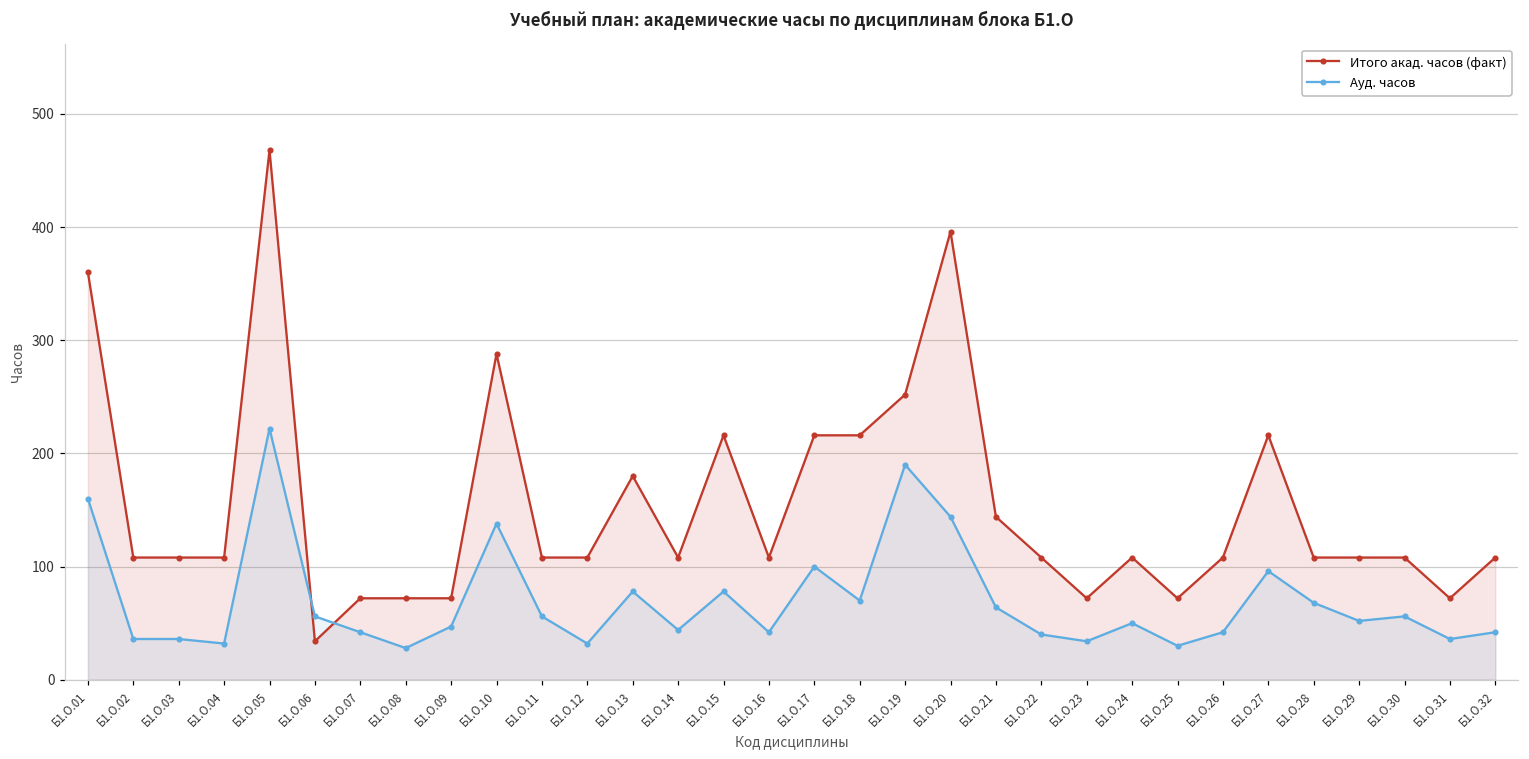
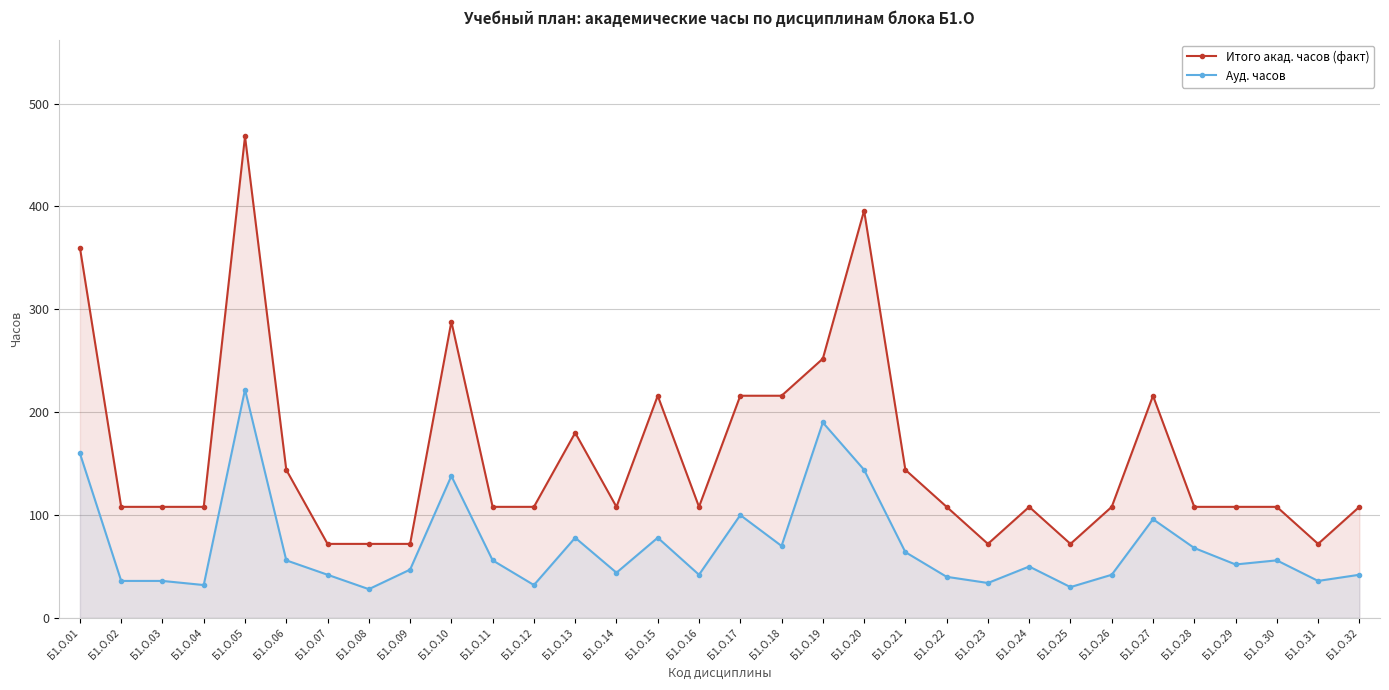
Итого акад. часов (факт), Б1.О.06: 34 -> 144
